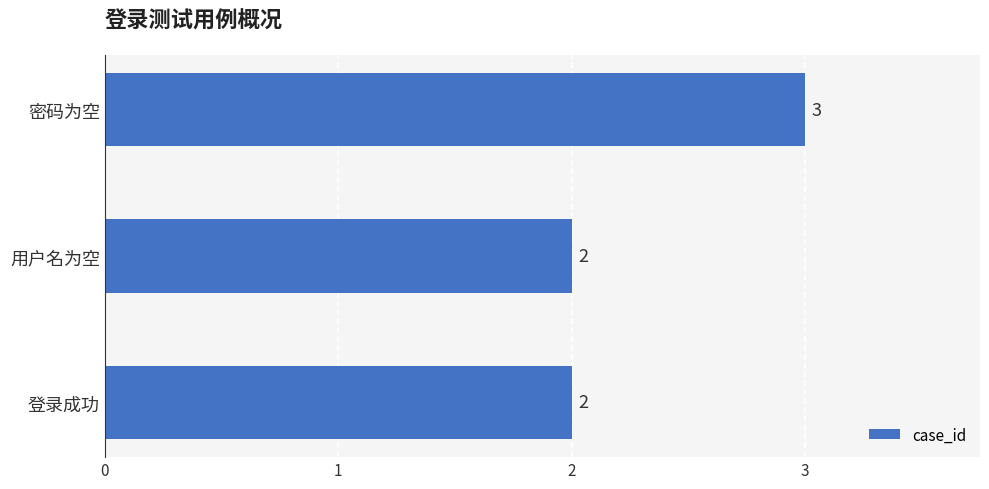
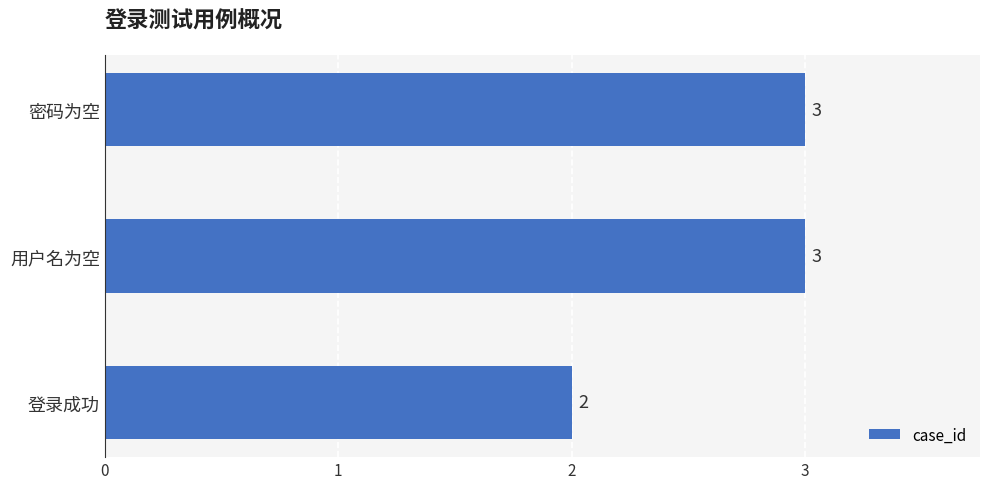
用户名为空: 2 -> 3
